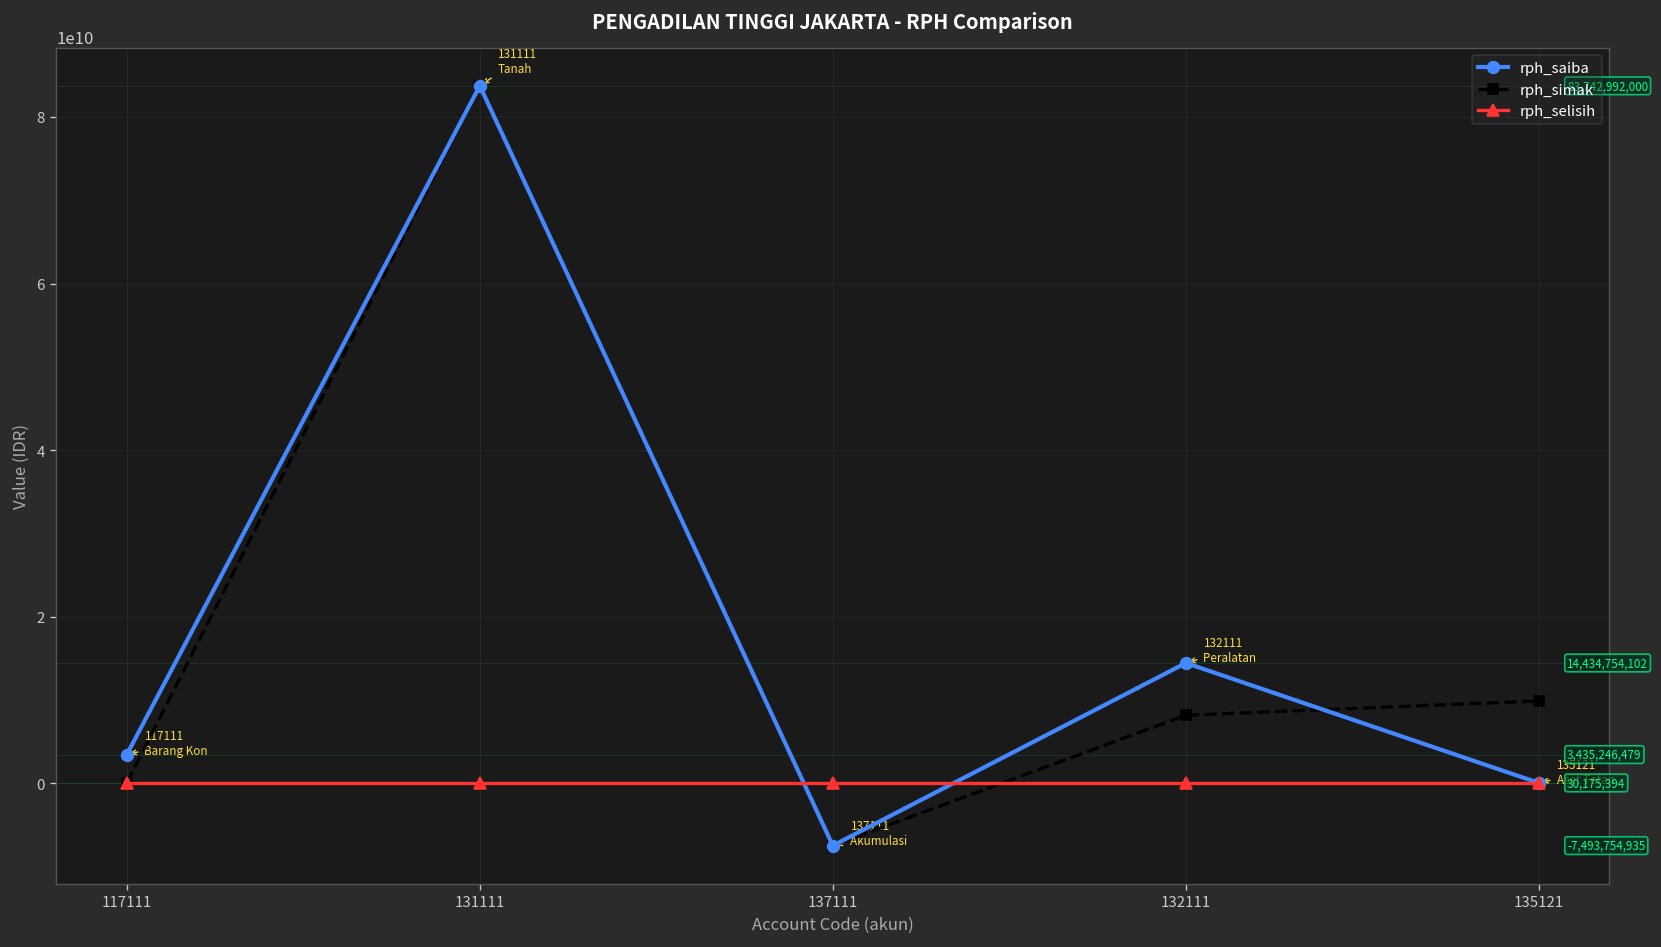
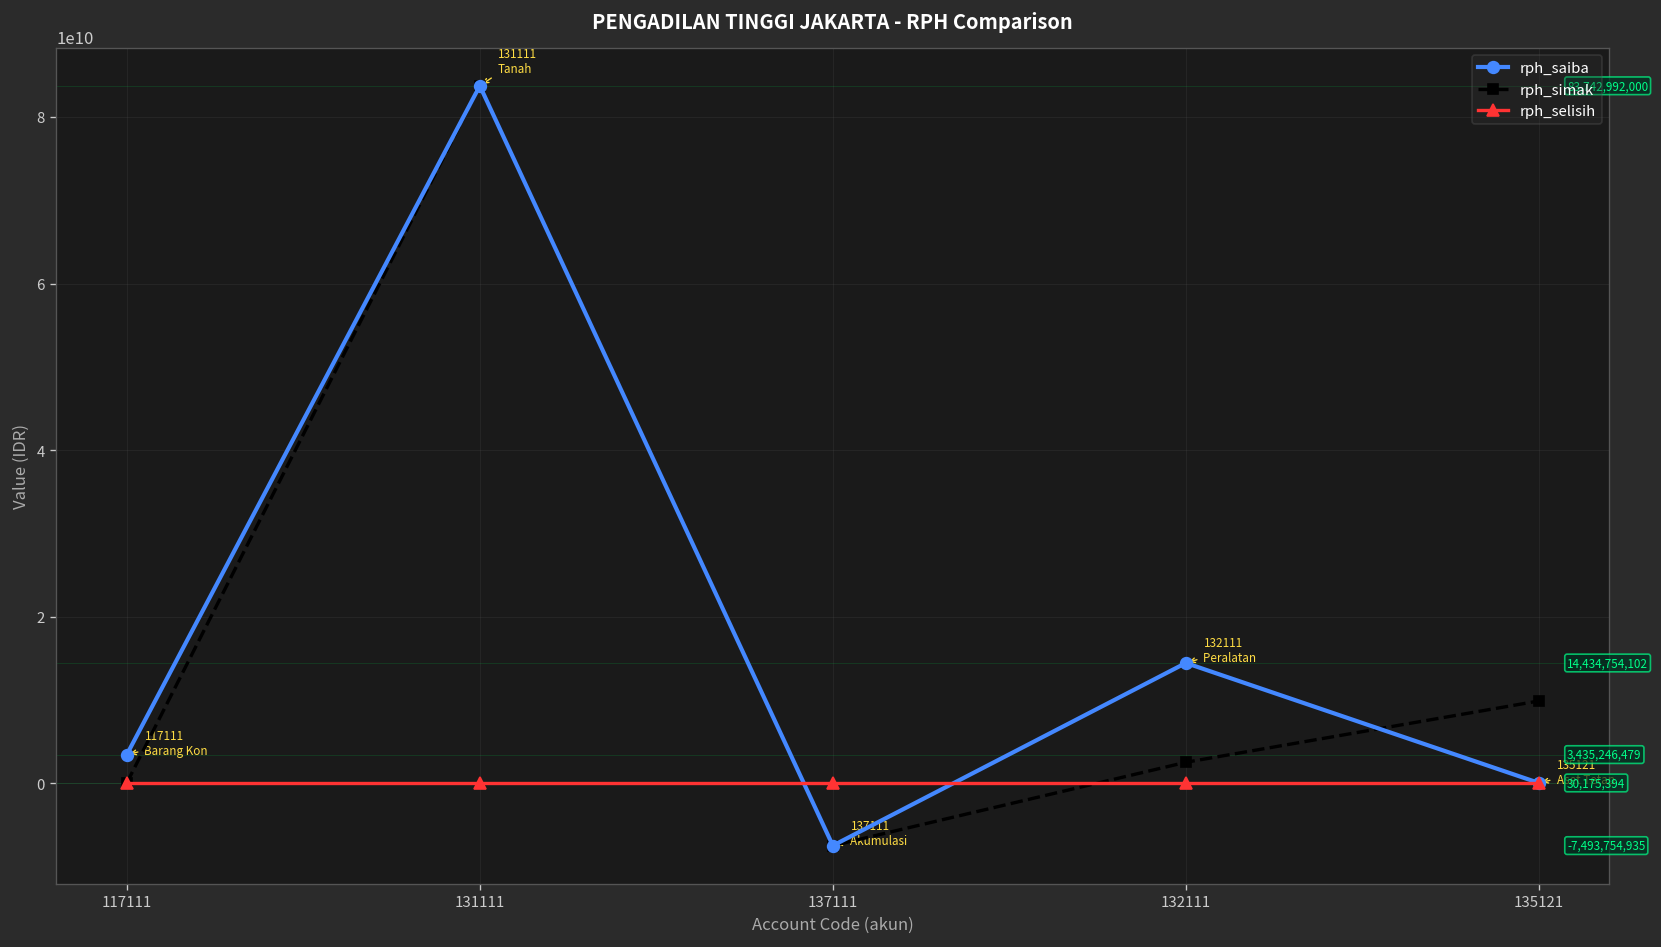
rph_simak, 132111: 8000000000 -> 3000000000
